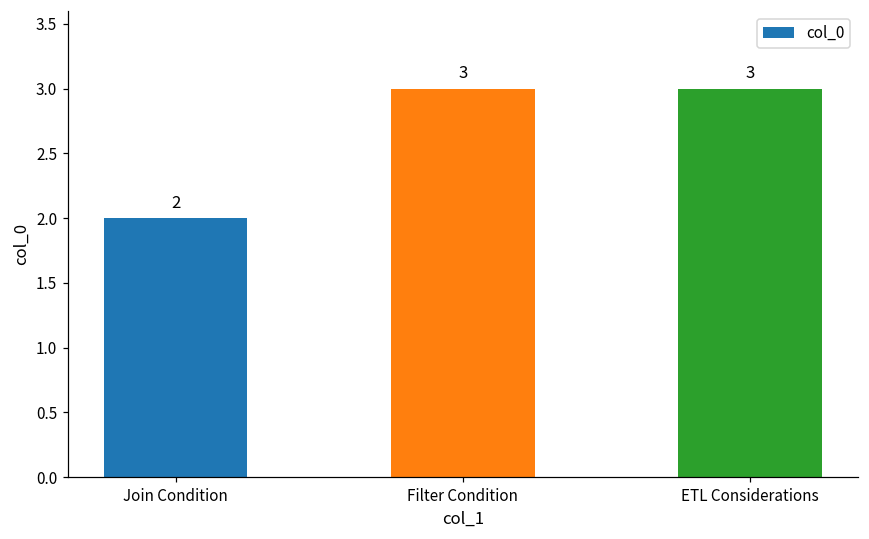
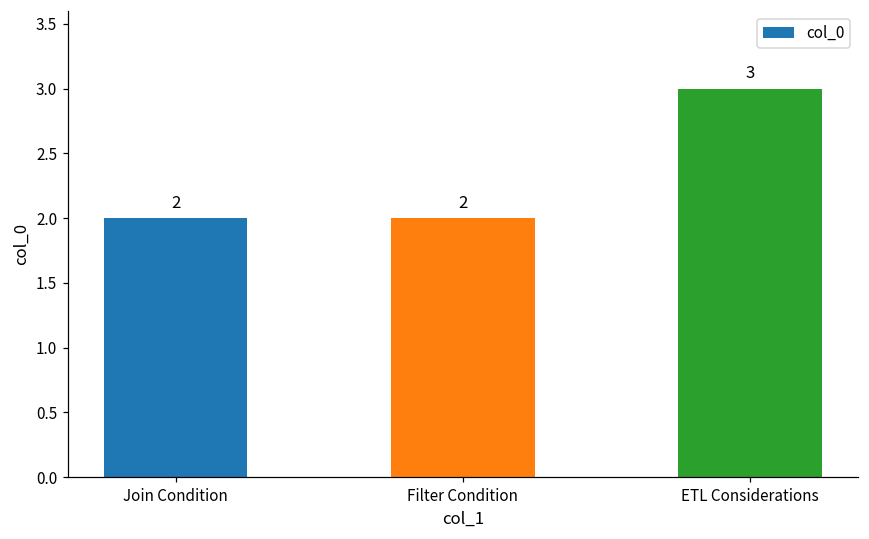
Filter Condition: 3 -> 2
